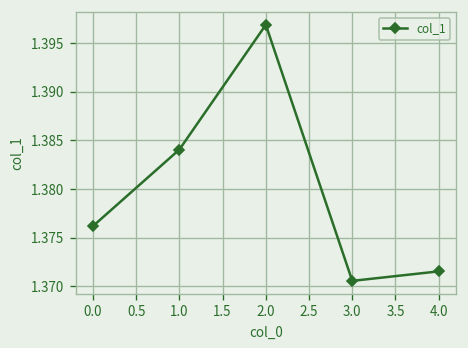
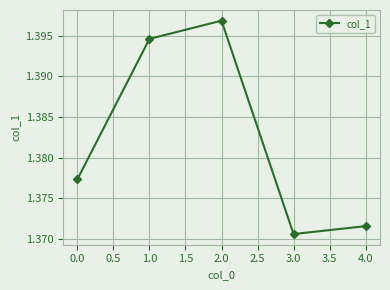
0.0: 1.376 -> 1.377
1.0: 1.384 -> 1.395
